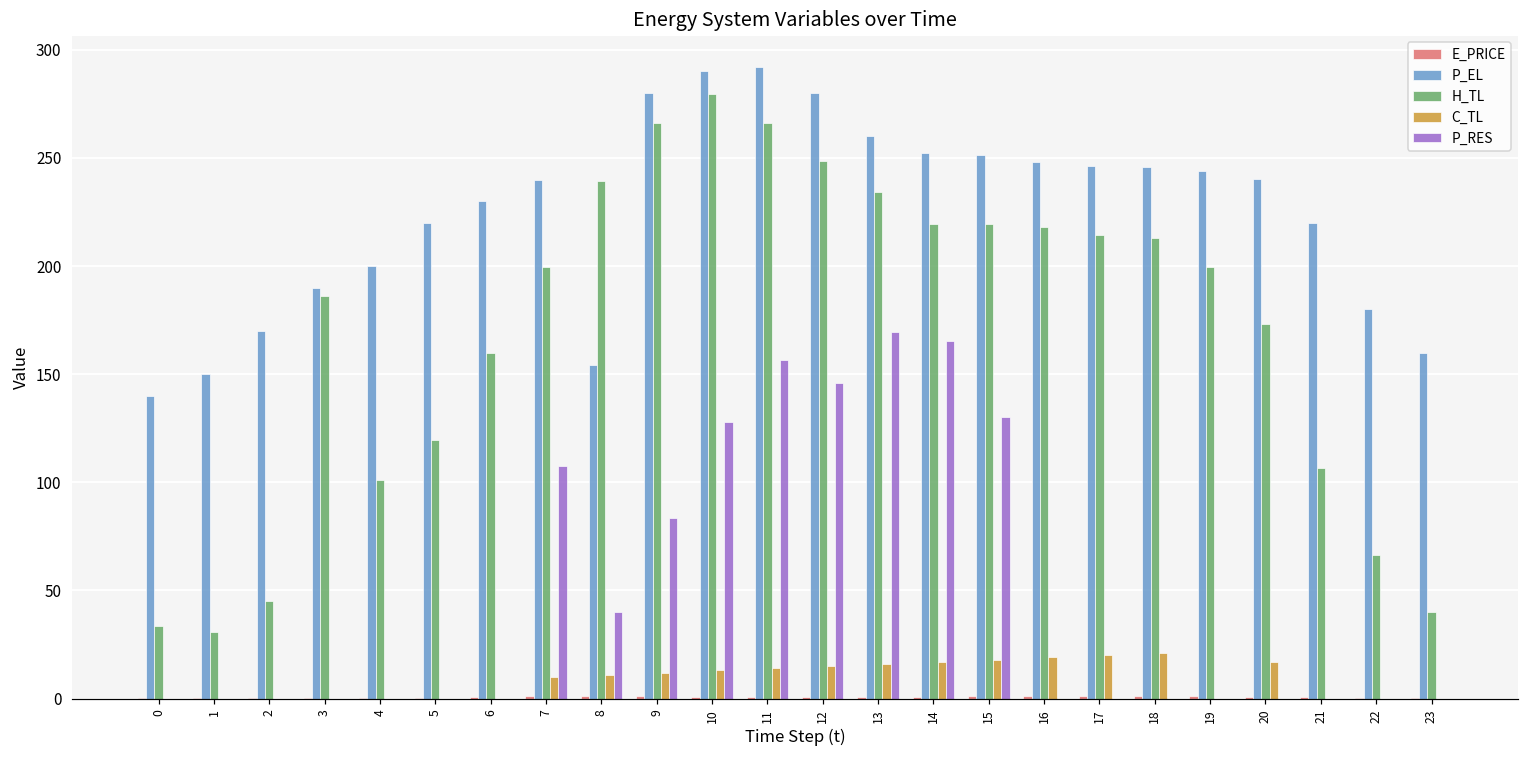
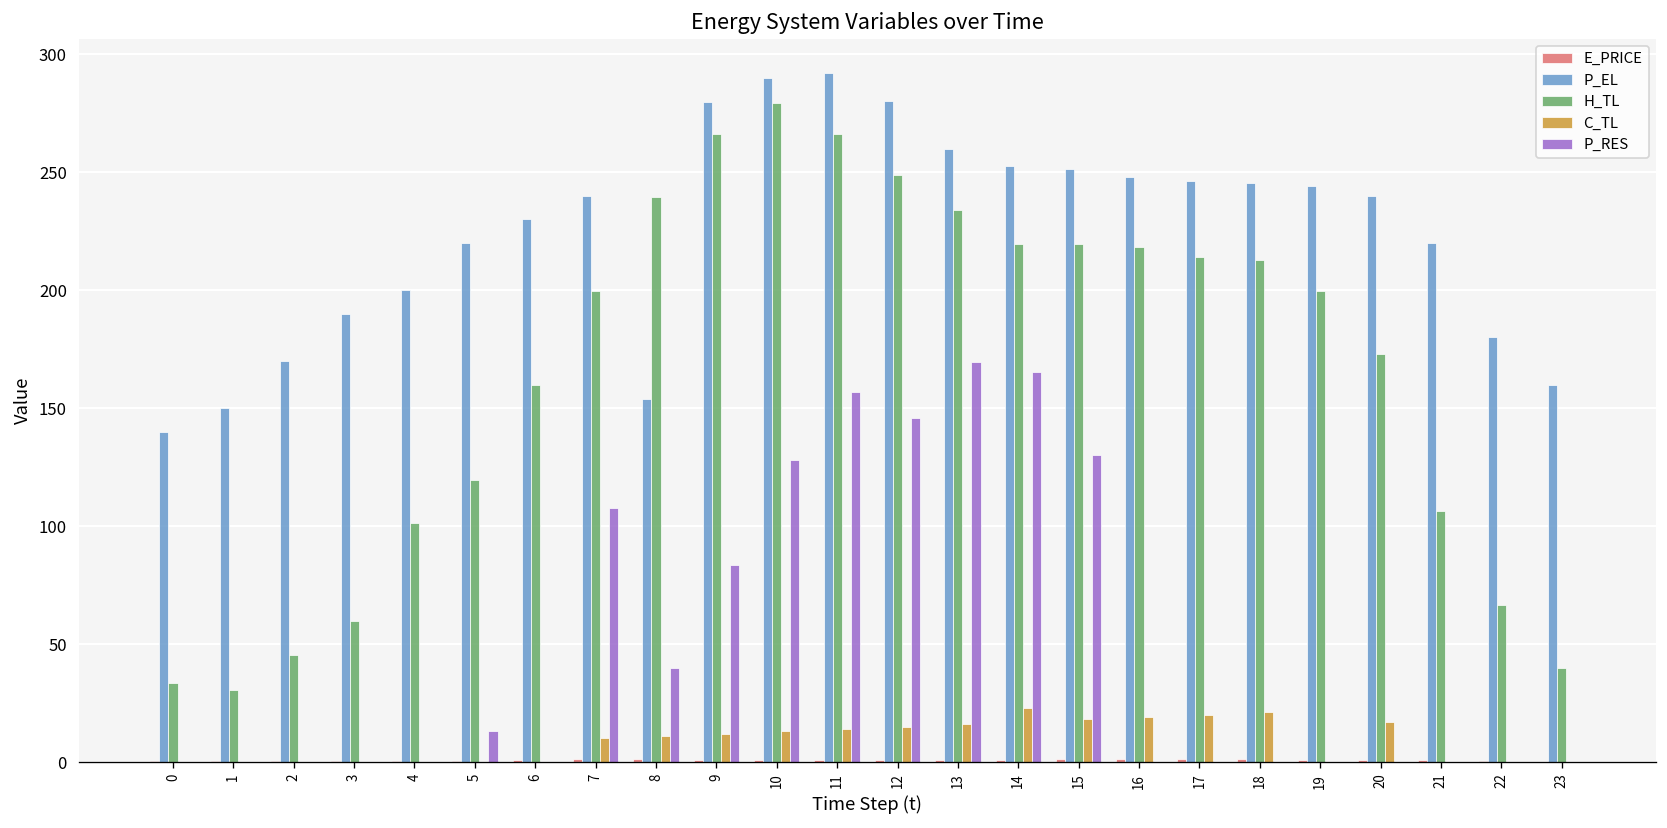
H_TL, 3: 186 -> 60
P_RES, 5: 0 -> 13
C_TL, 14: 17 -> 23
